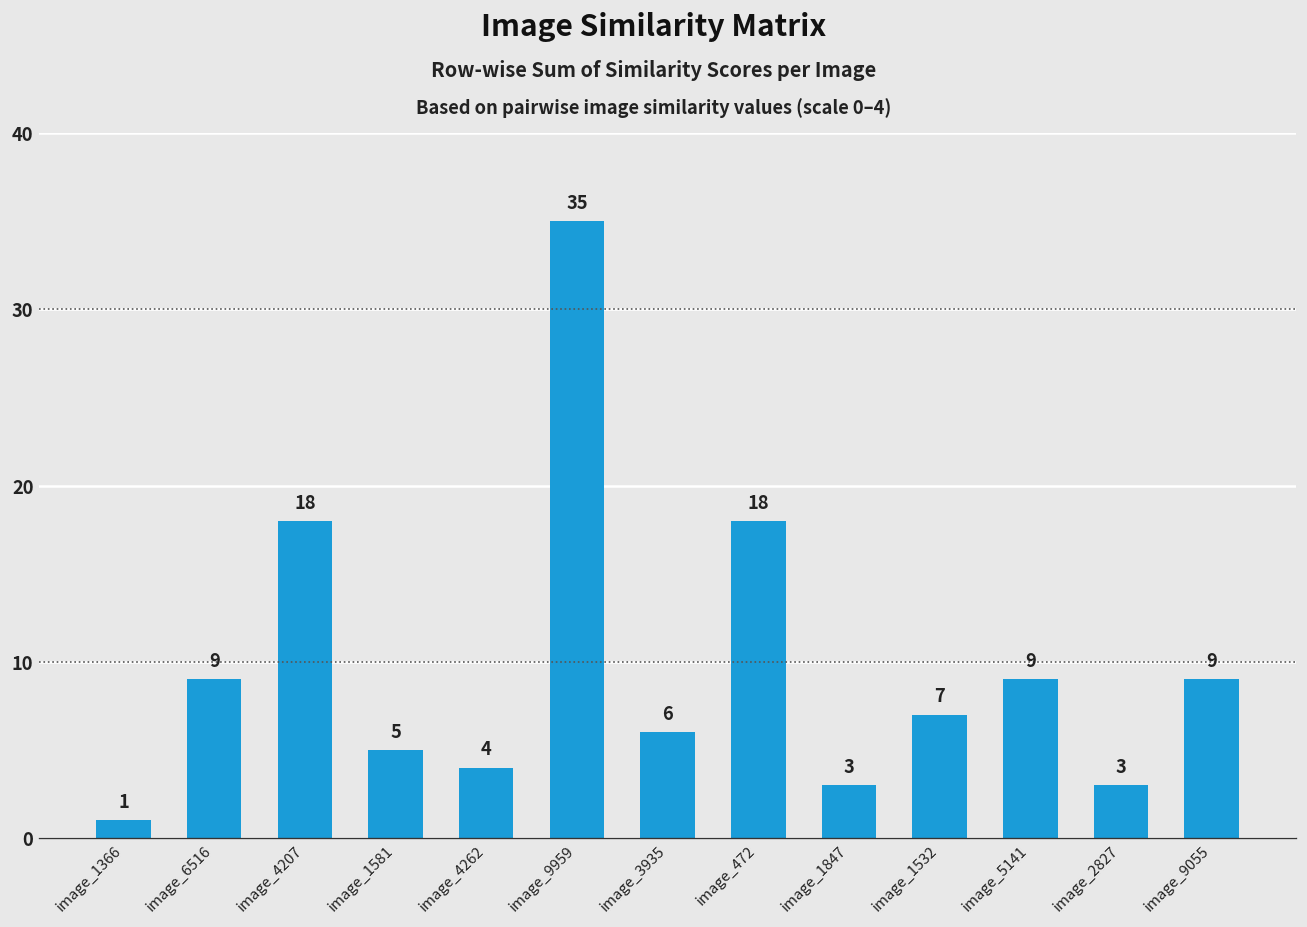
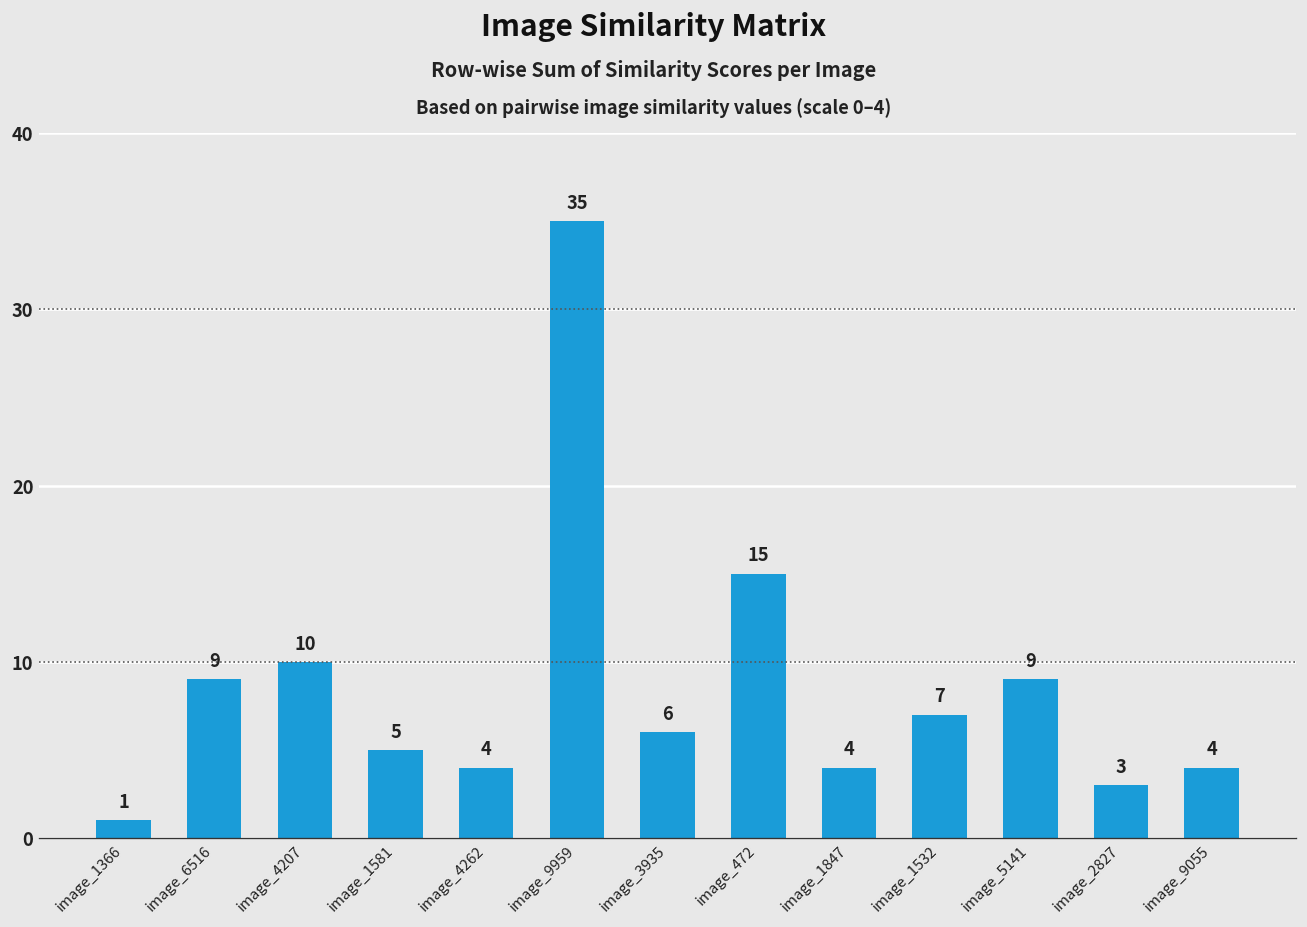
image_4207: 18 -> 10
image_472: 18 -> 15
image_1847: 3 -> 4
image_9055: 9 -> 4
